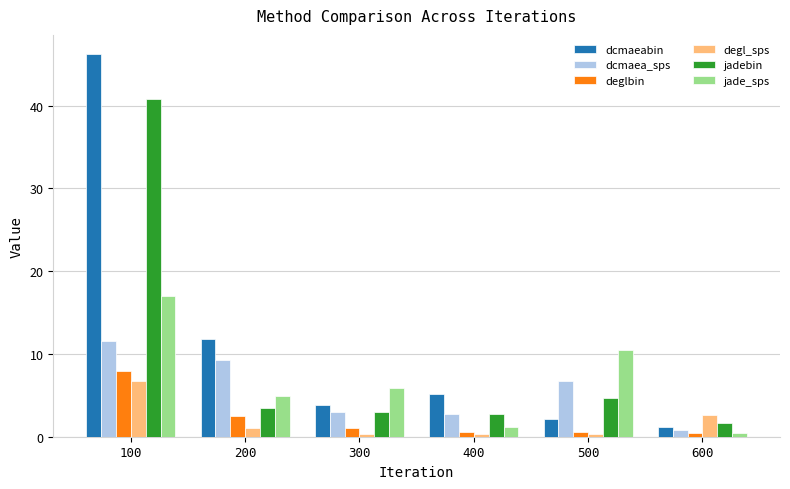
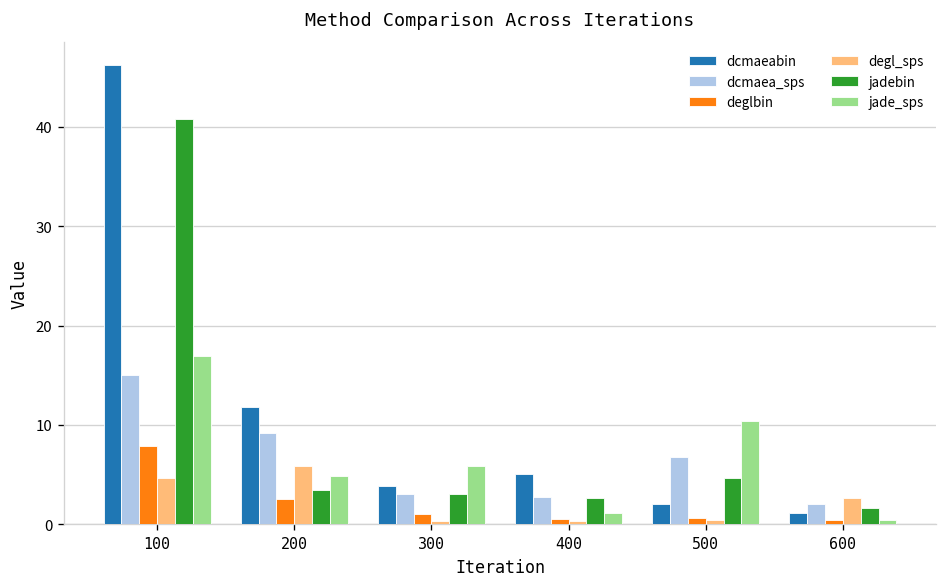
dcmaea_sps, 100: 12 -> 15
degl_sps, 100: 7 -> 5
degl_sps, 200: 1 -> 6
dcmaea_sps, 600: 1 -> 2
